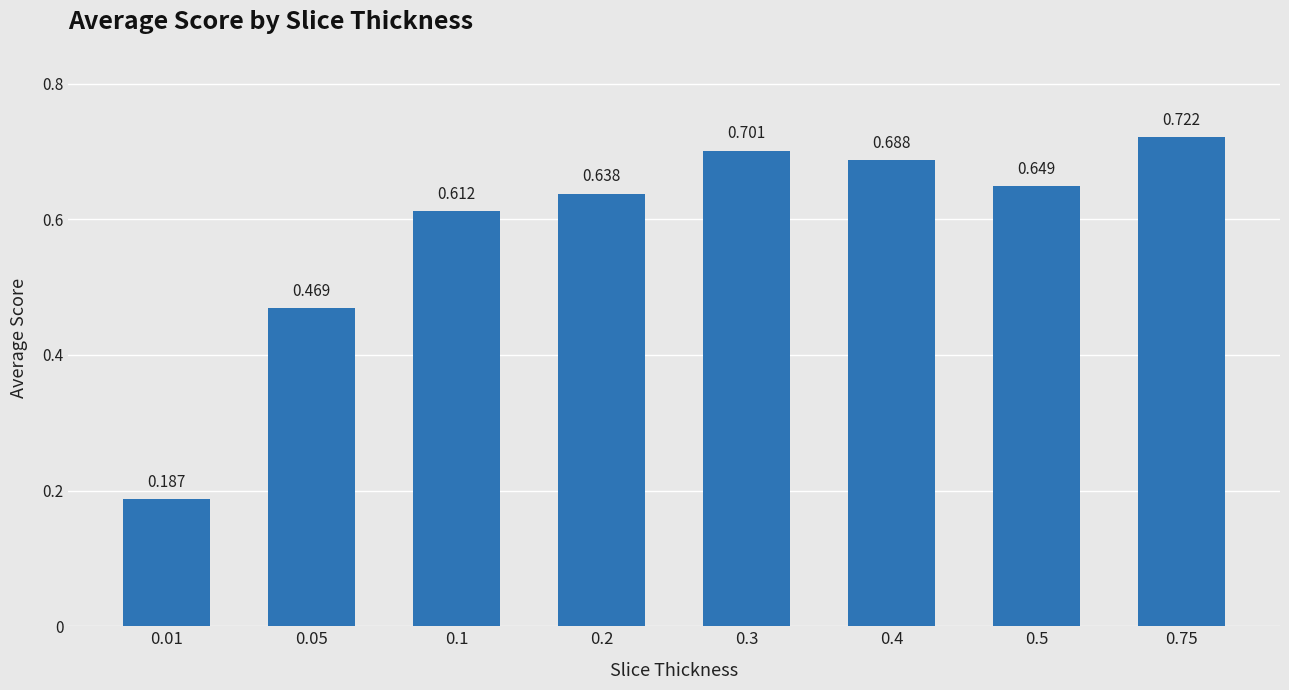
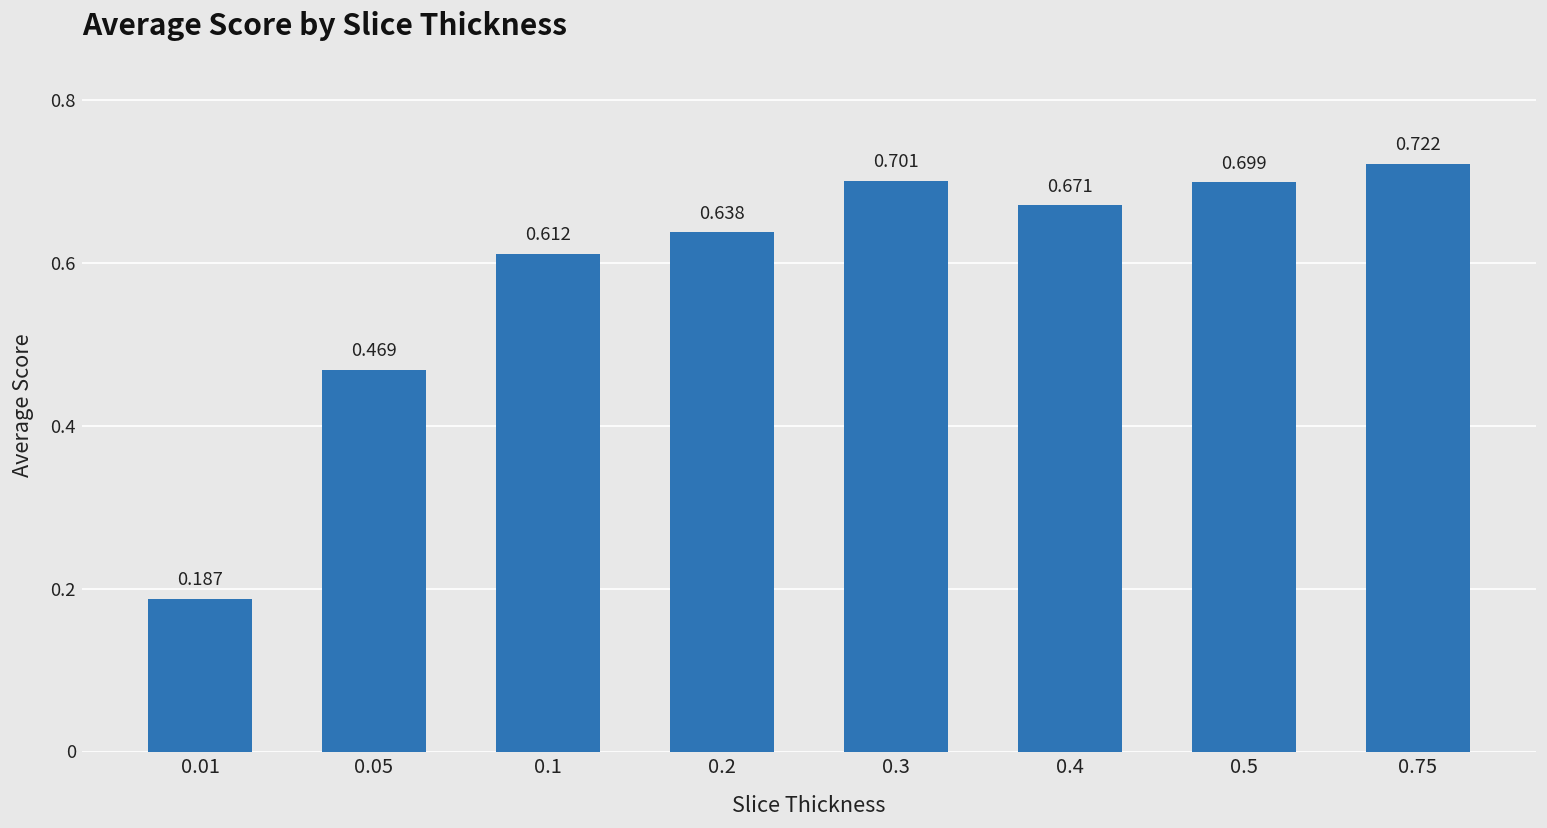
0.4: 0.688 -> 0.671
0.5: 0.649 -> 0.699
